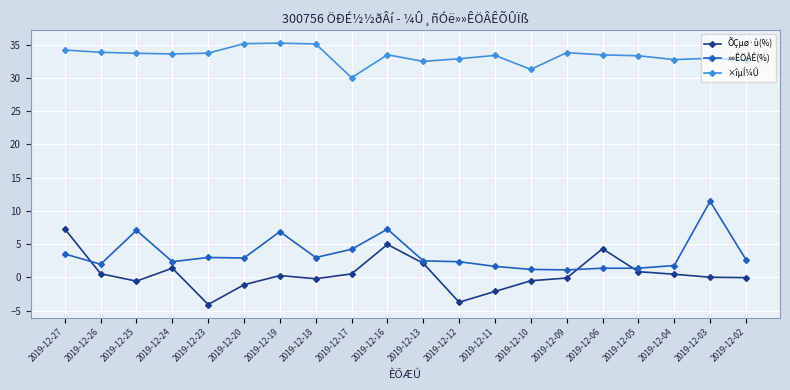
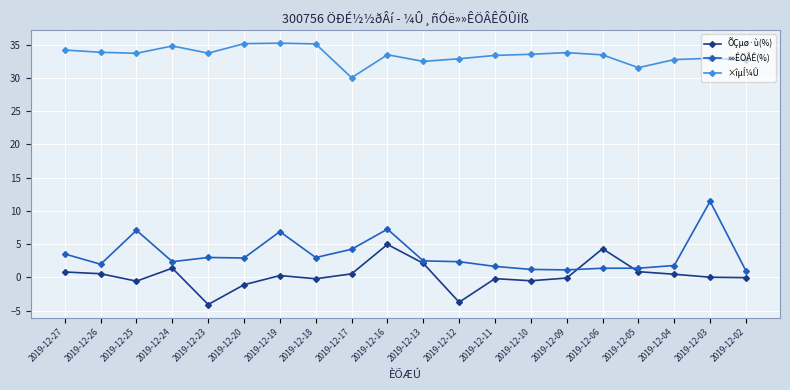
ÕÇµø·ù(%), 2019-12-27: 7 -> 1
×îµÍ¼Û, 2019-12-24: 34 -> 35
ÕÇµø·ù(%), 2019-12-11: -2 -> 0
×îµÍ¼Û, 2019-12-10: 31 -> 34
×îµÍ¼Û, 2019-12-05: 33 -> 32
»»ÊÖÂÊ(%), 2019-12-02: 3 -> 1
